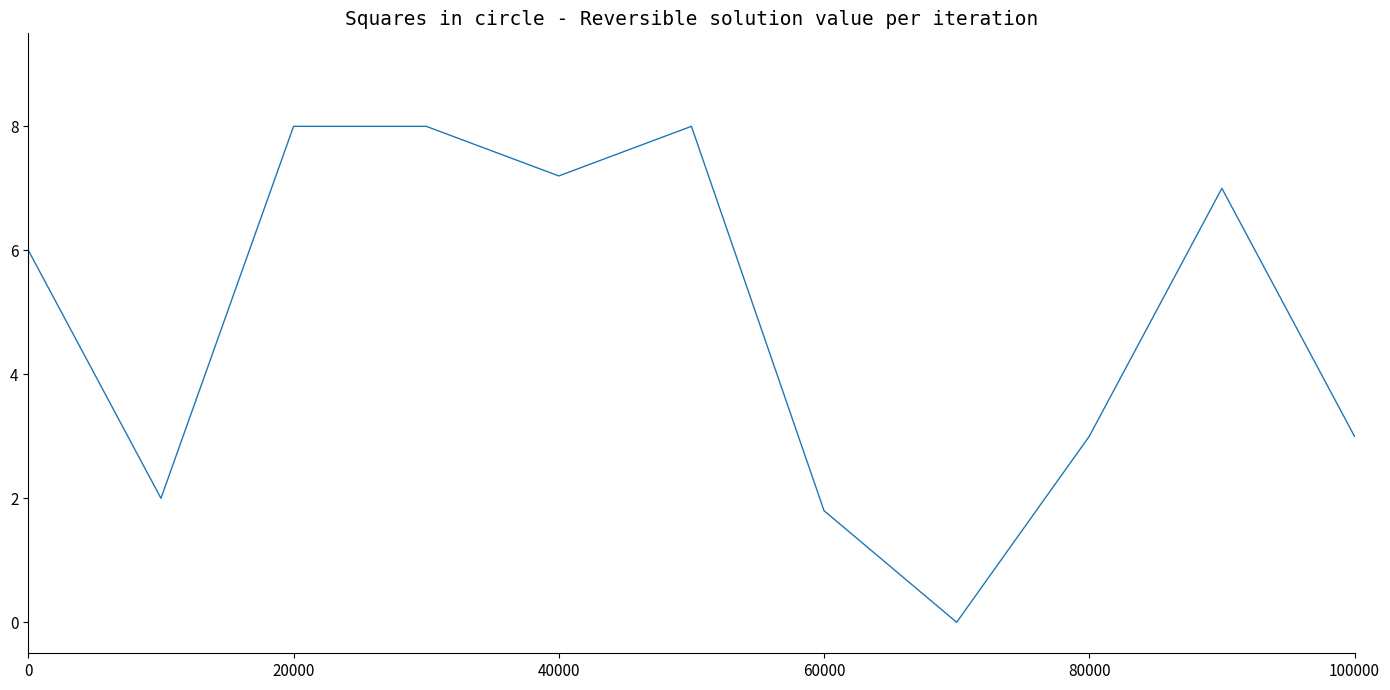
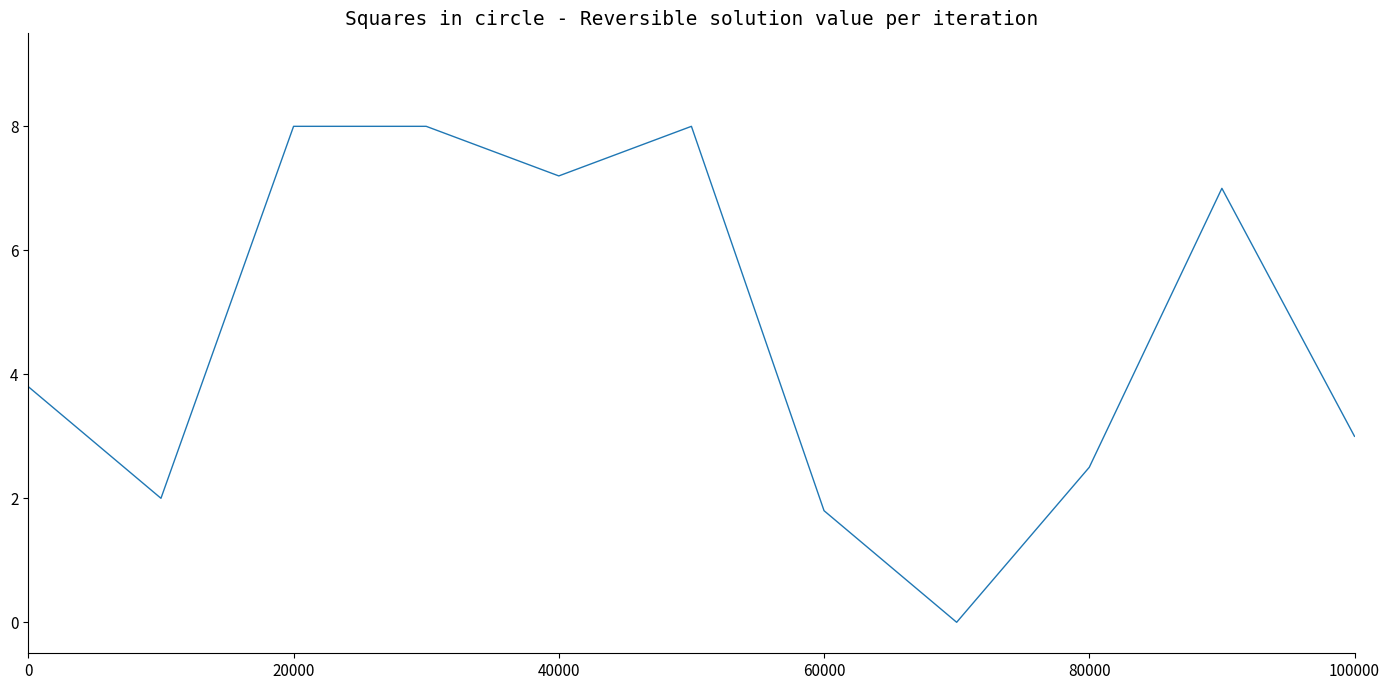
0: 6.0 -> 3.8
80000: 3.0 -> 2.5
